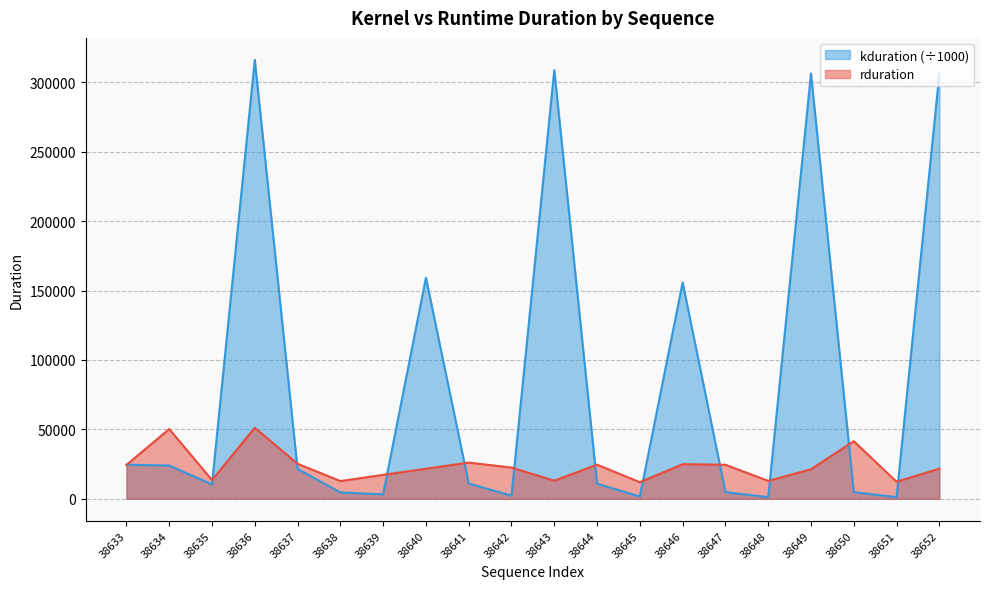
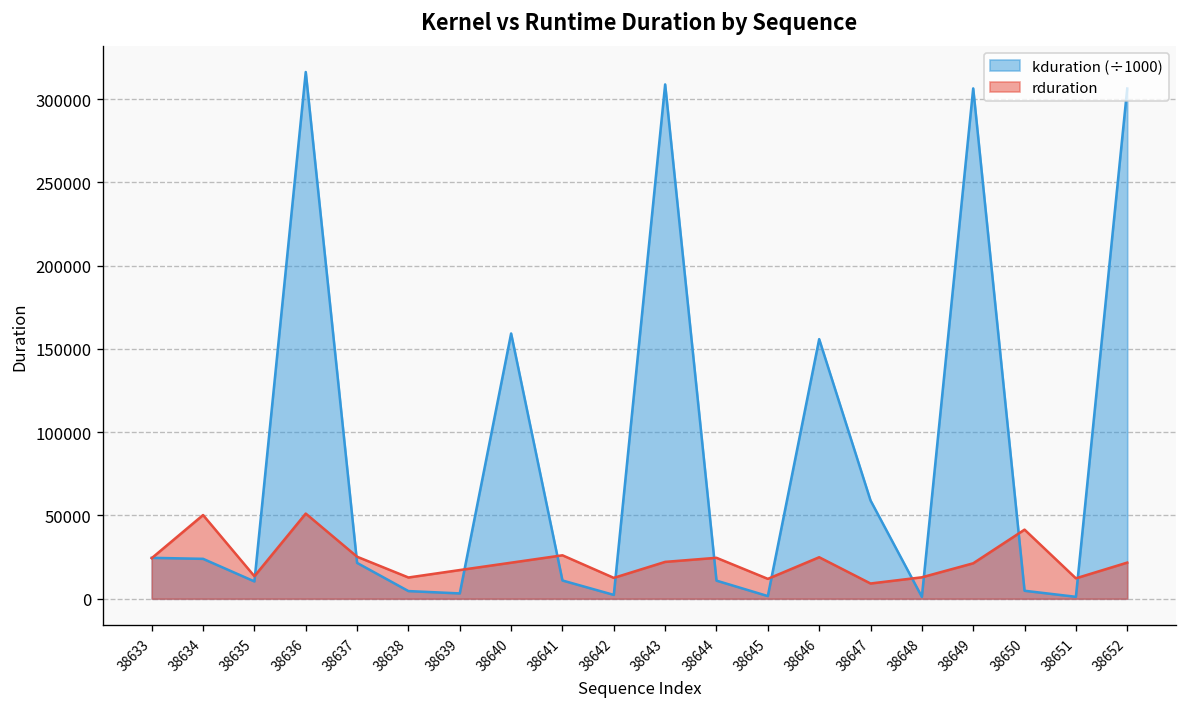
rduration, 38642: 22000 -> 13000
rduration, 38643: 13000 -> 22000
kduration (÷1000), 38647: 5000 -> 59000
rduration, 38647: 25000 -> 9000
